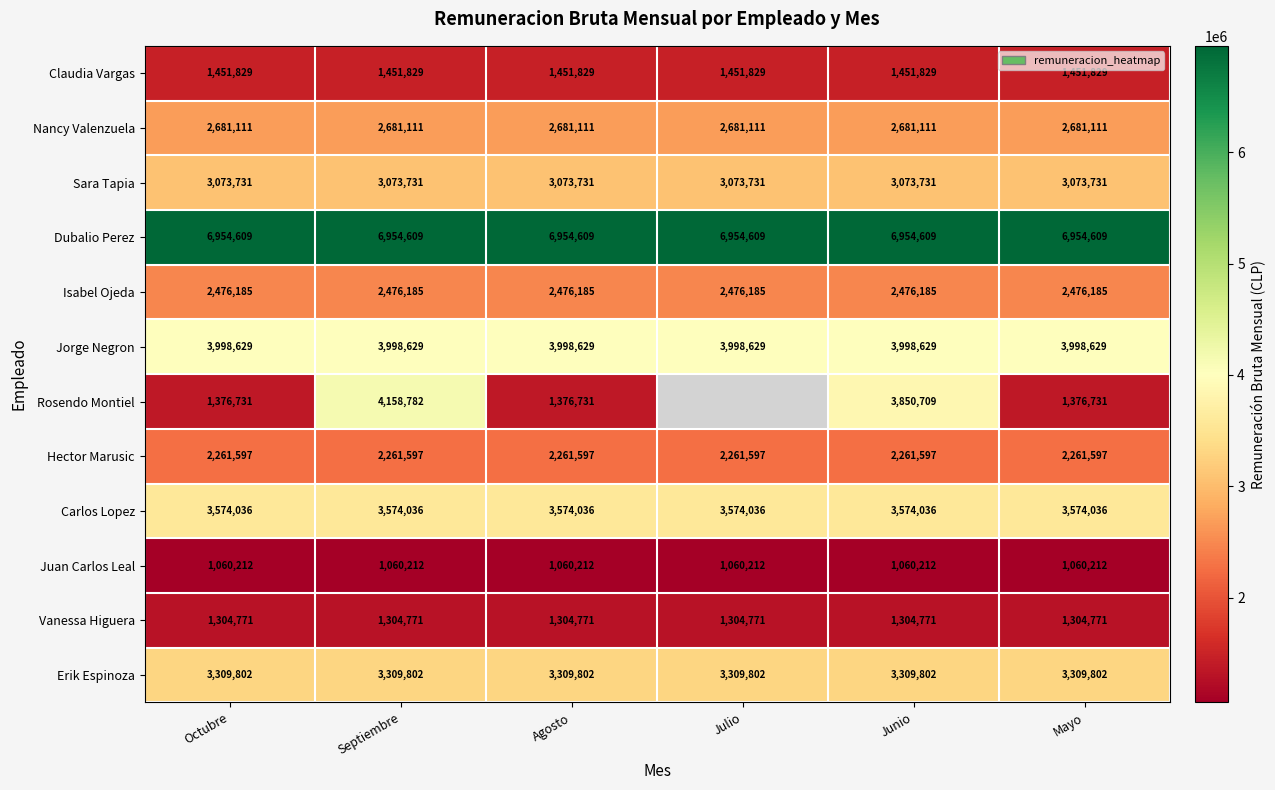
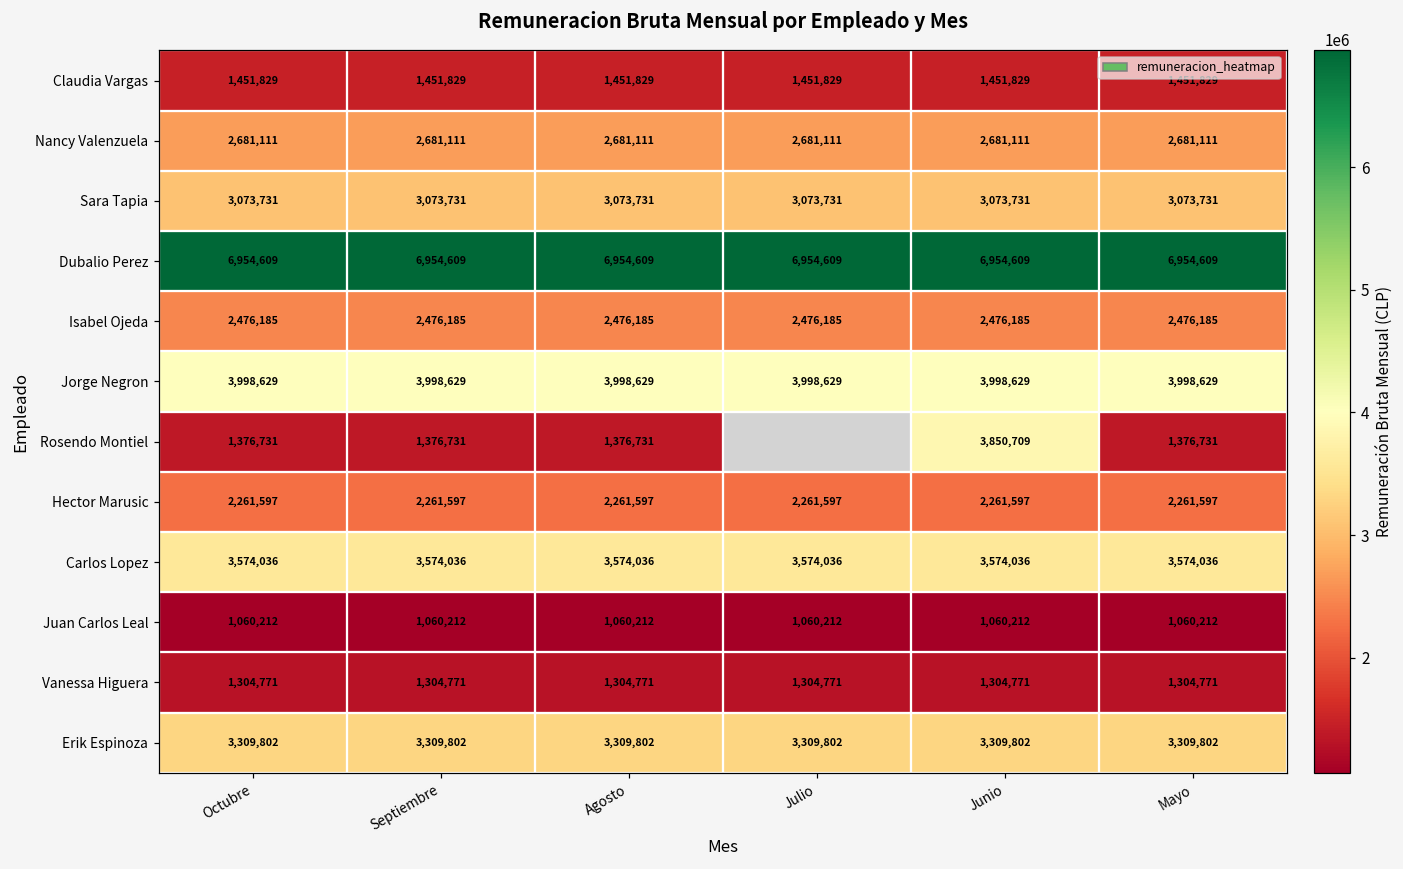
Rosendo Montiel, Septiembre: 4,158,782 -> 1,376,731
